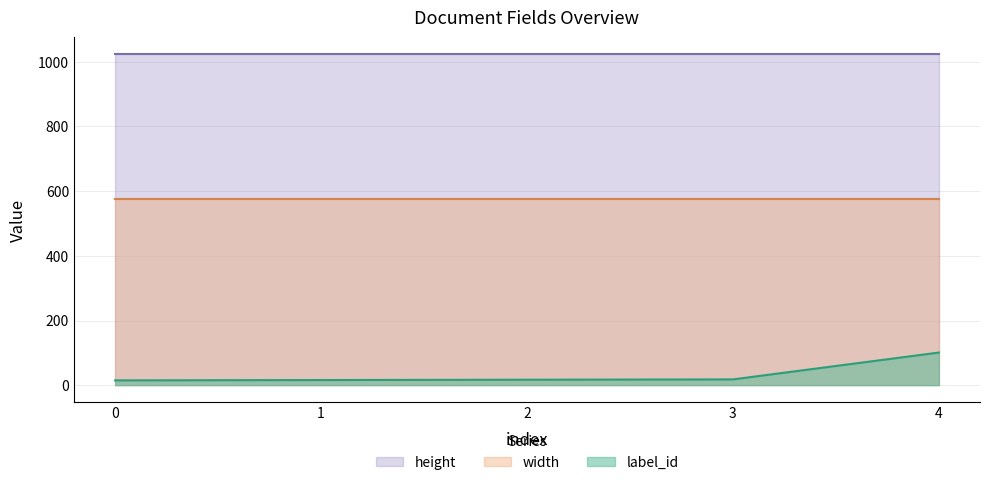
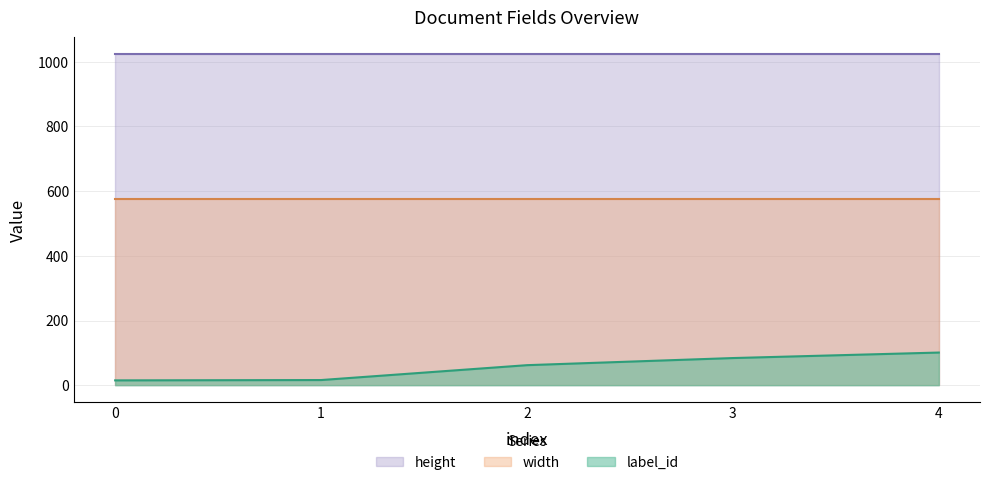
label_id, 2: 20 -> 60
label_id, 3: 20 -> 80
